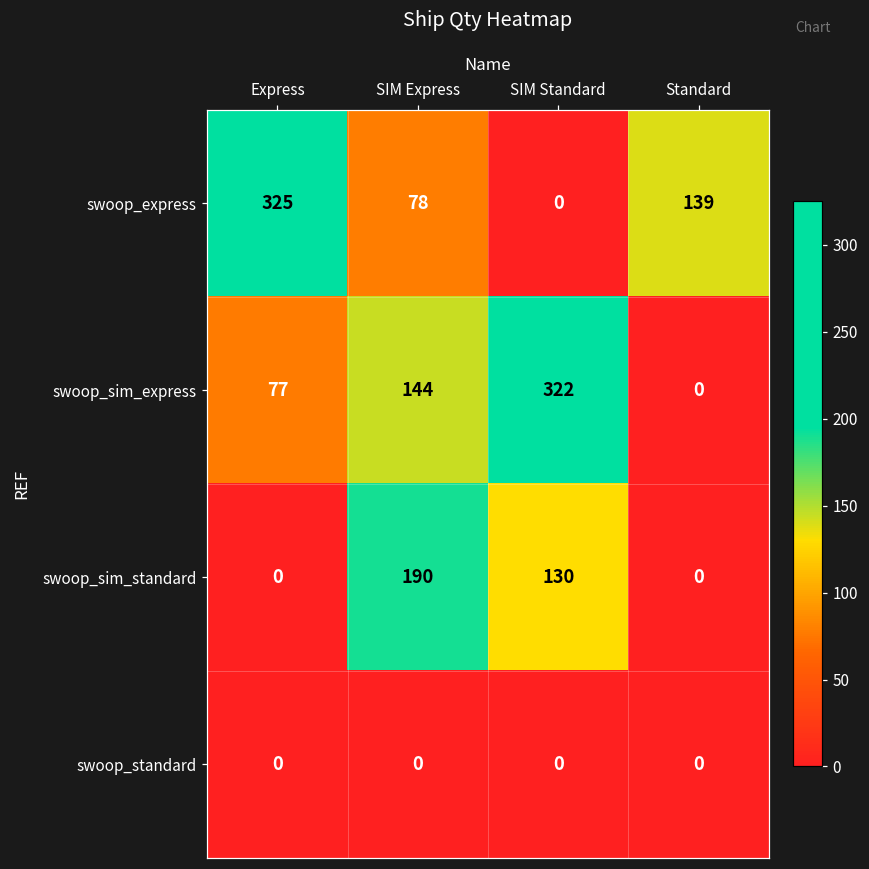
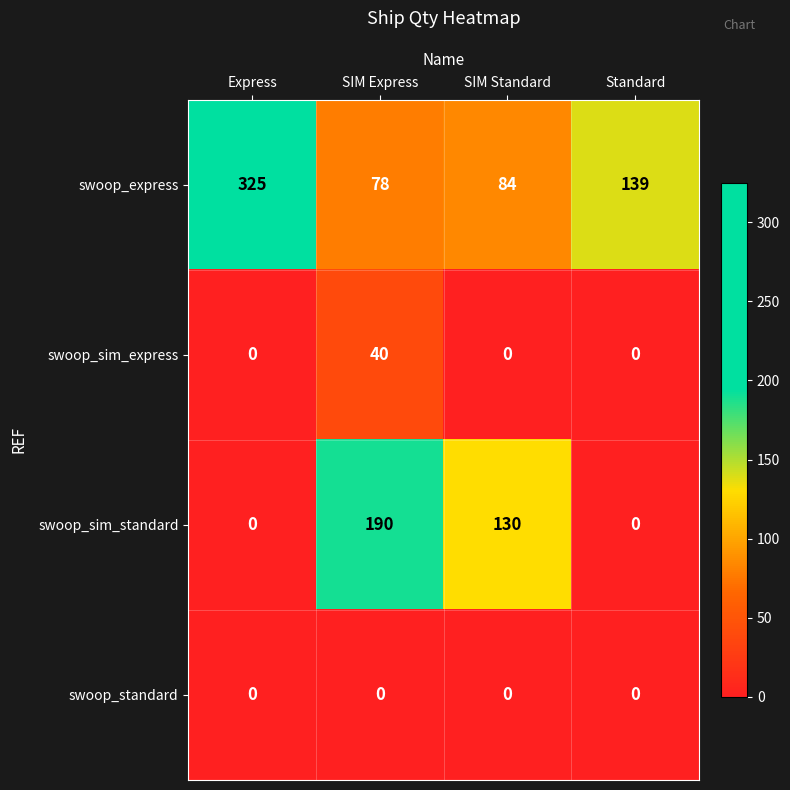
swoop_express, SIM Standard: 0 -> 84
swoop_sim_express, Express: 77 -> 0
swoop_sim_express, SIM Express: 144 -> 40
swoop_sim_express, SIM Standard: 322 -> 0
